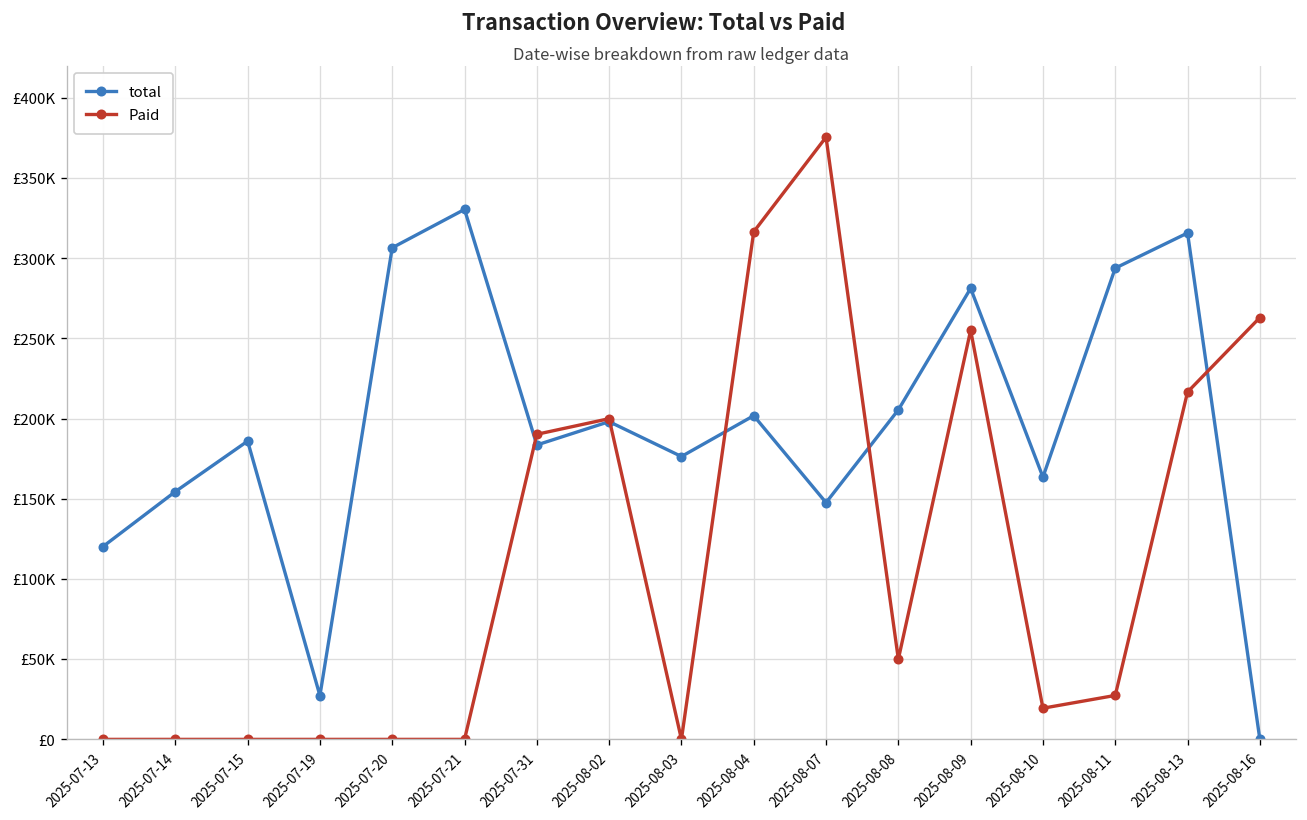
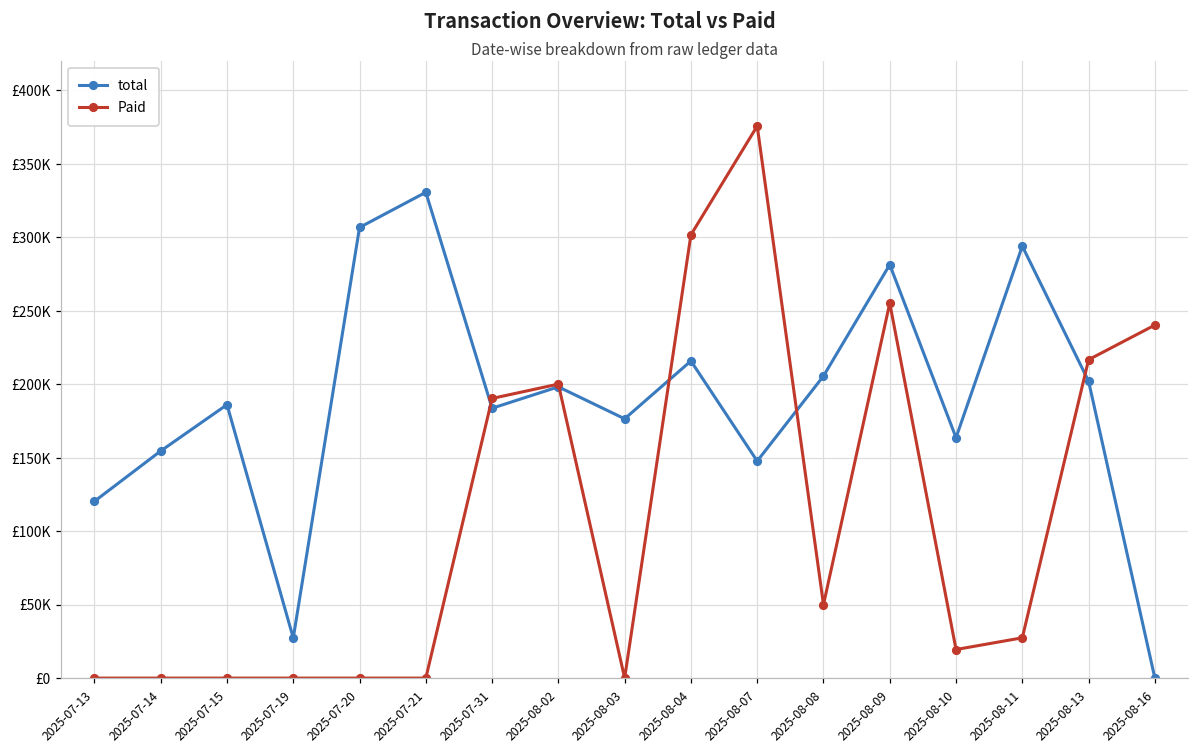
total, 2025-08-04: £202000 -> £216000
Paid, 2025-08-04: £317000 -> £302000
total, 2025-08-13: £316000 -> £202000
Paid, 2025-08-16: £263000 -> £240000
